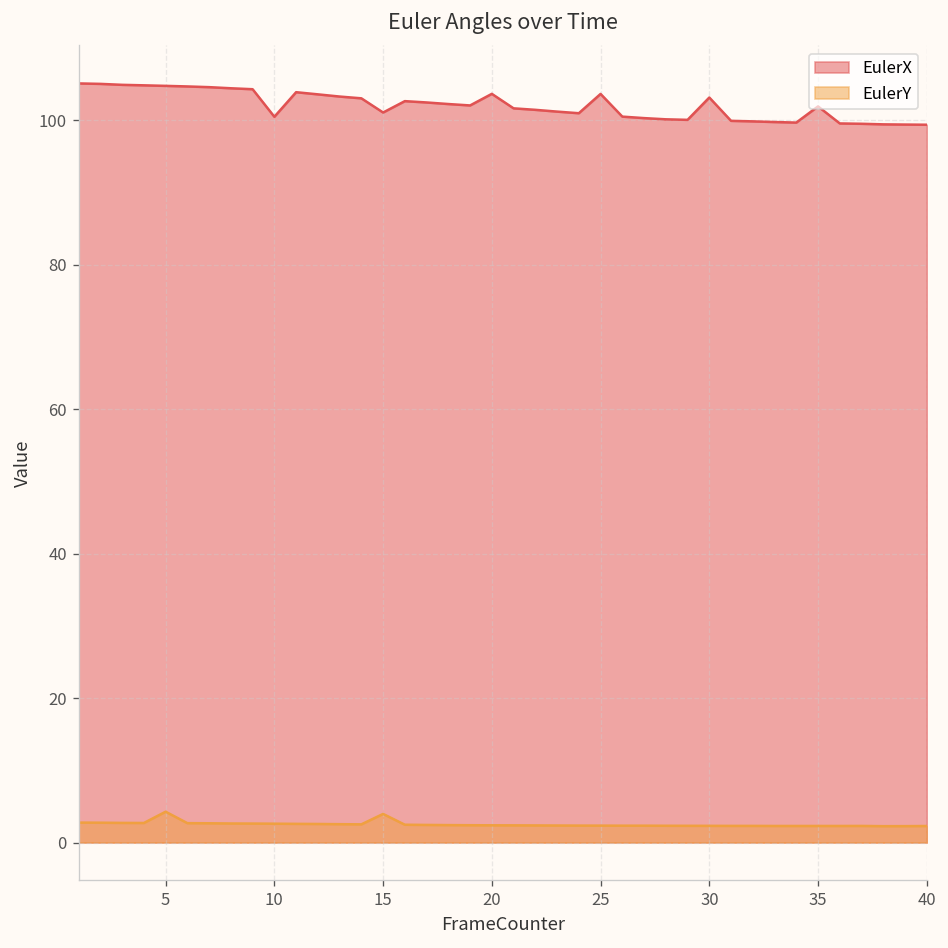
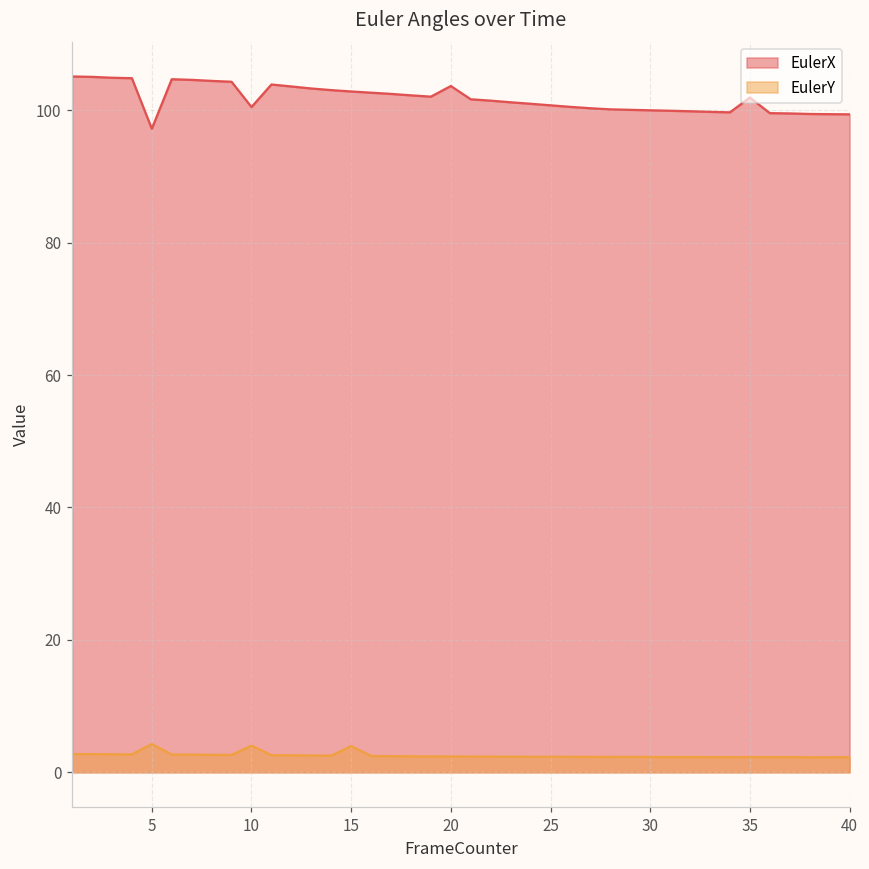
EulerX, 5: 105 -> 97
EulerY, 10: 3 -> 4
EulerX, 15: 101 -> 103
EulerX, 25: 104 -> 101
EulerX, 30: 103 -> 100
